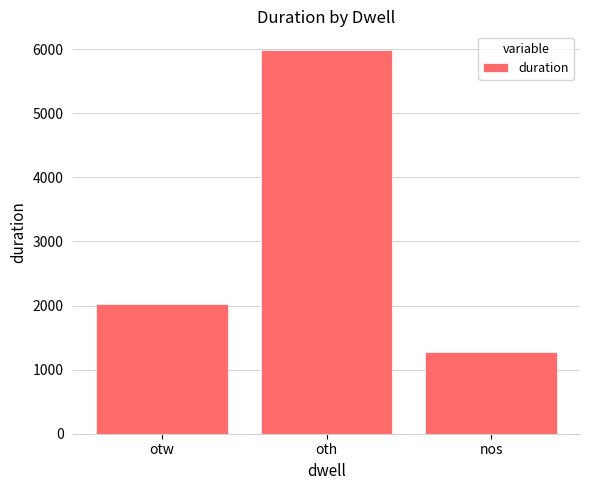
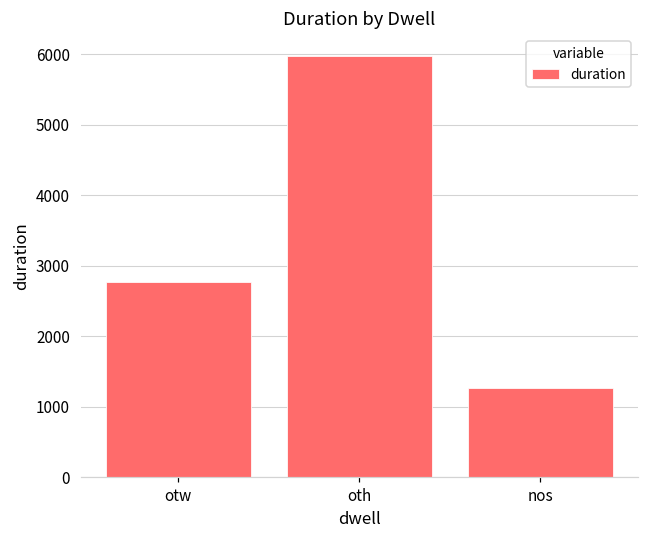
otw: 2000 -> 2800
